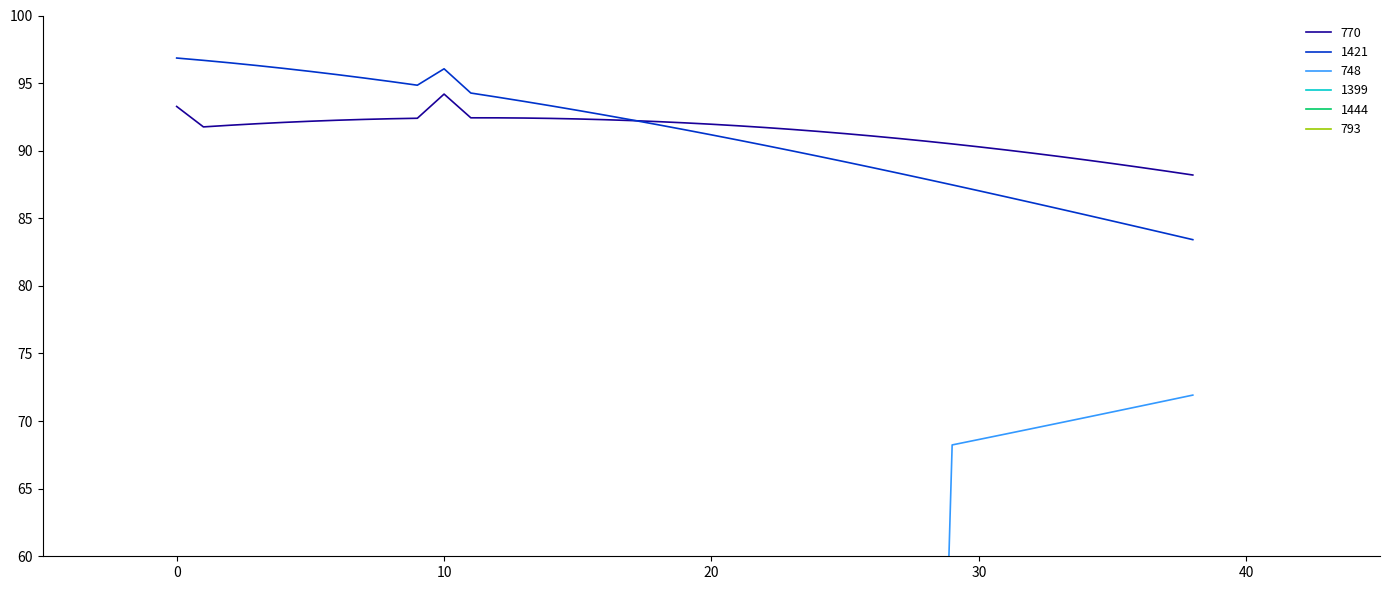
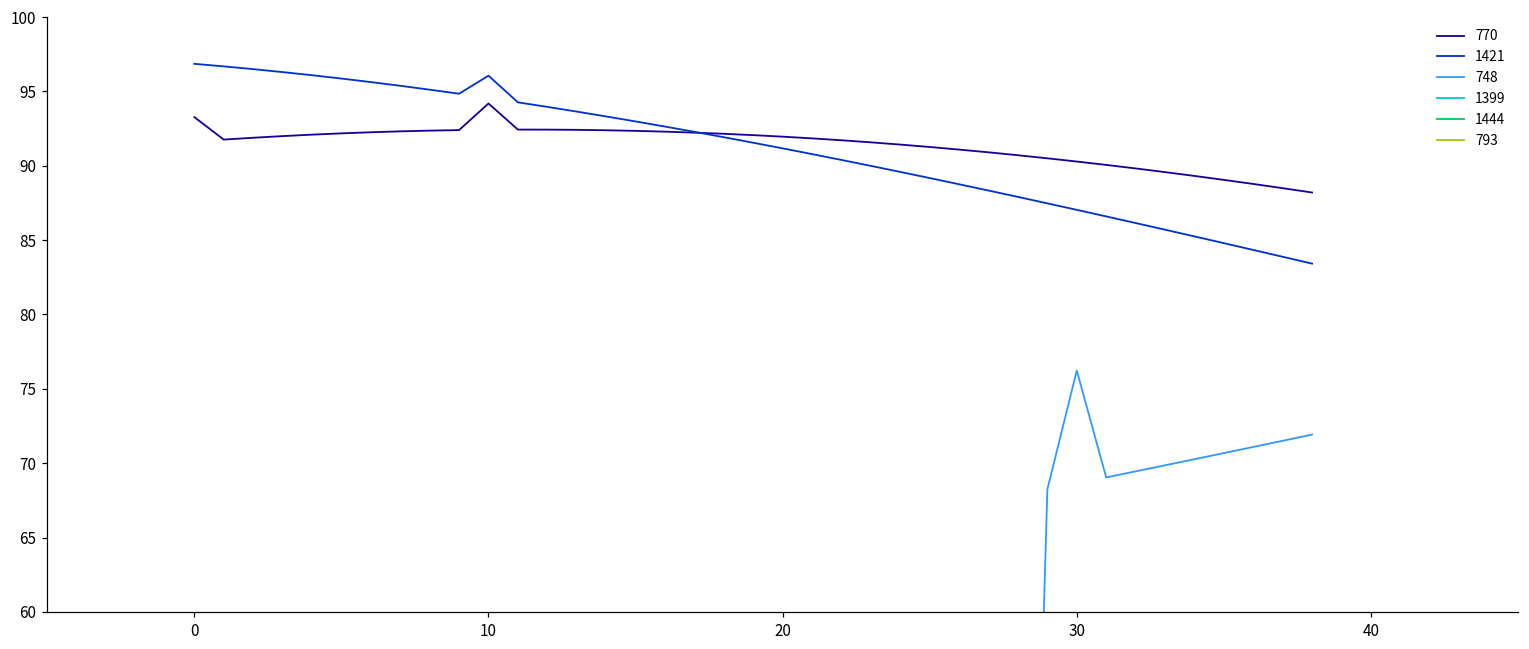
748, 30: 68.6 -> 76.2
